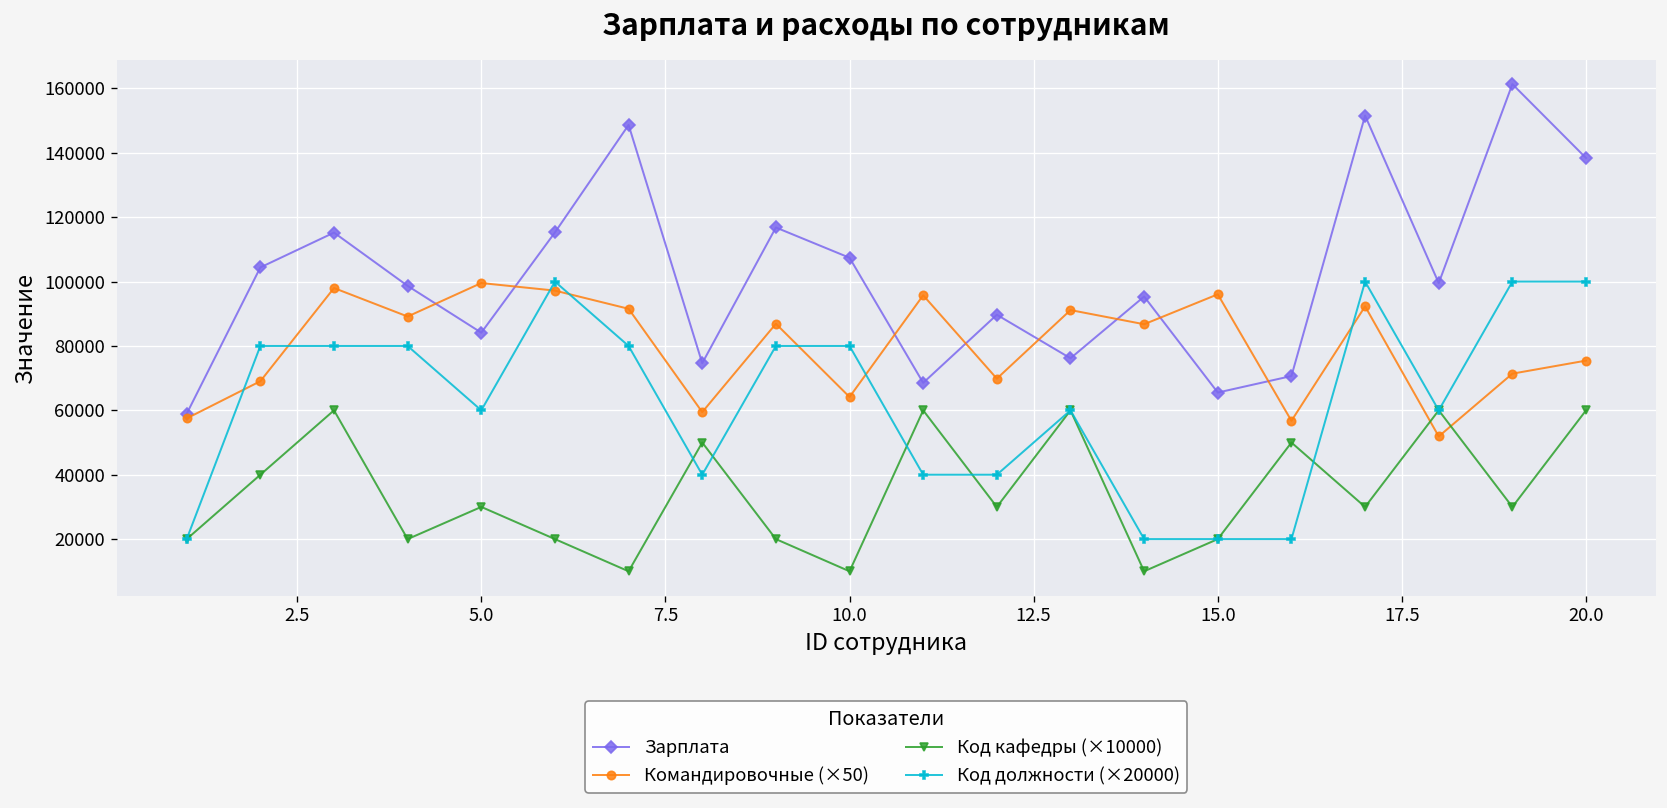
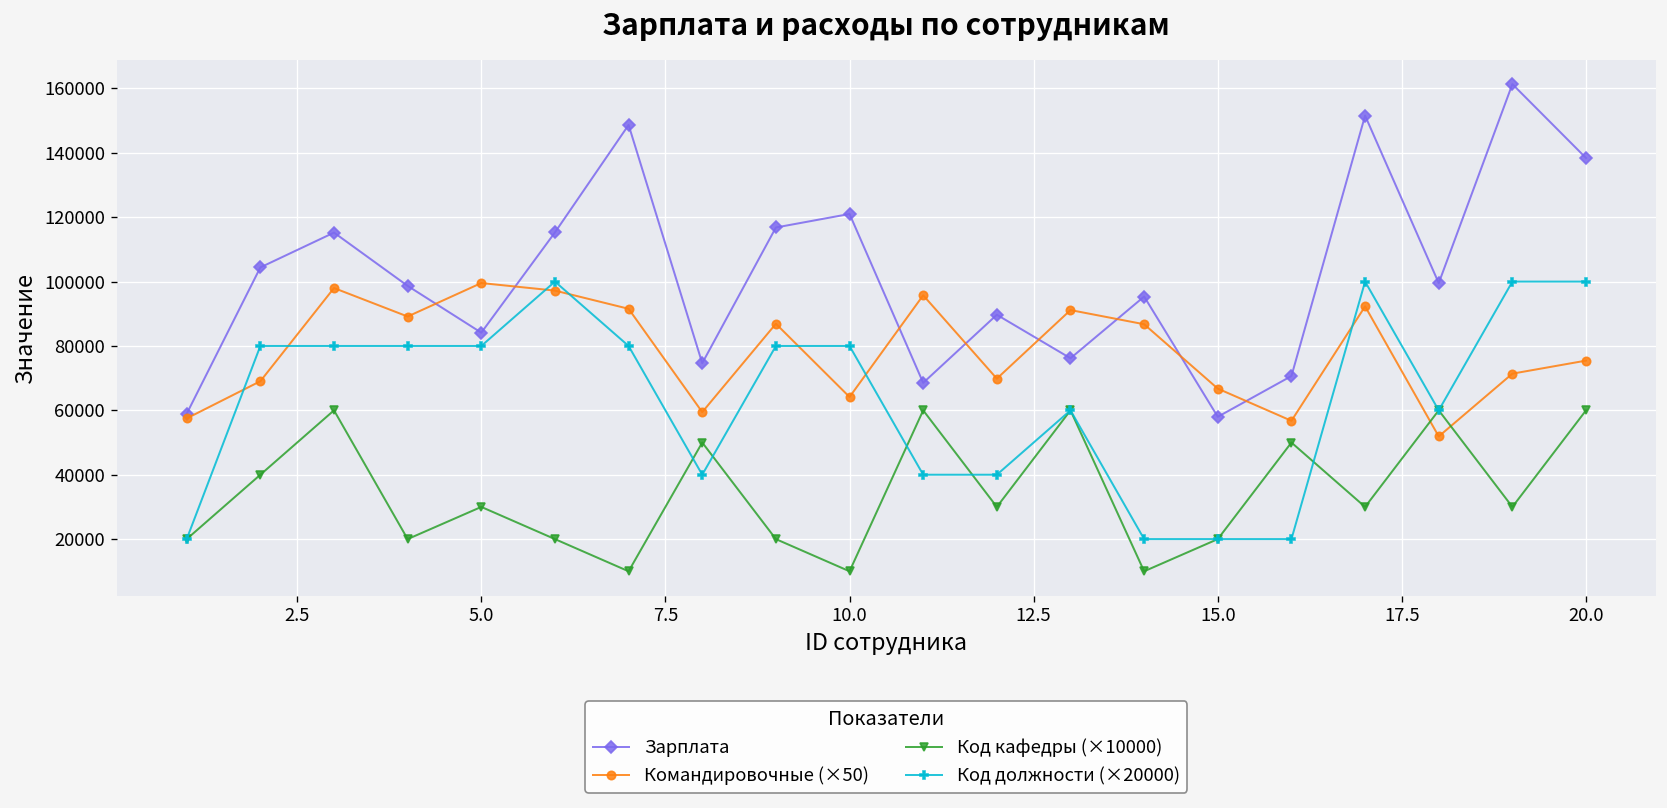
Код должности (×20000), 5.0: 60000 -> 80000
Зарплата, 10.0: 107000 -> 121000
Зарплата, 15.0: 66000 -> 58000
Командировочные (×50), 15.0: 96000 -> 67000
